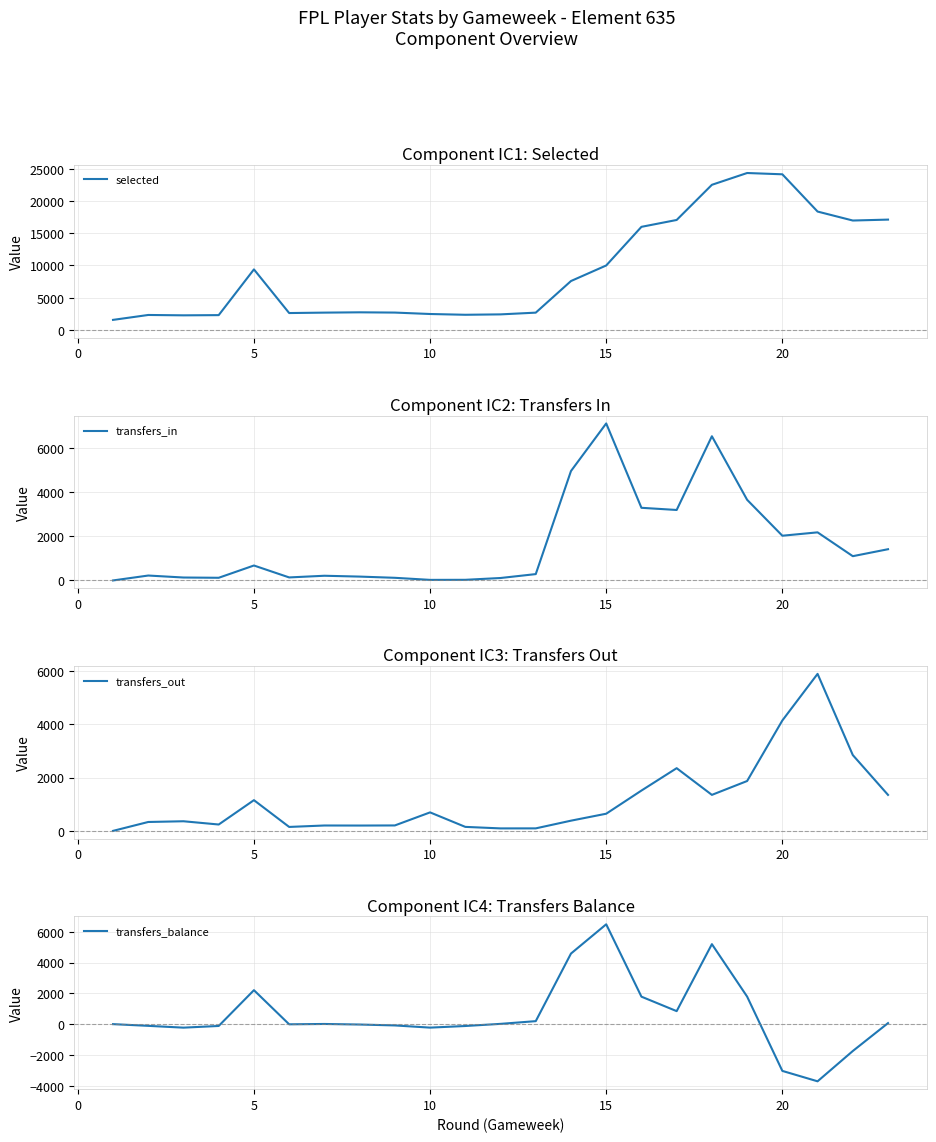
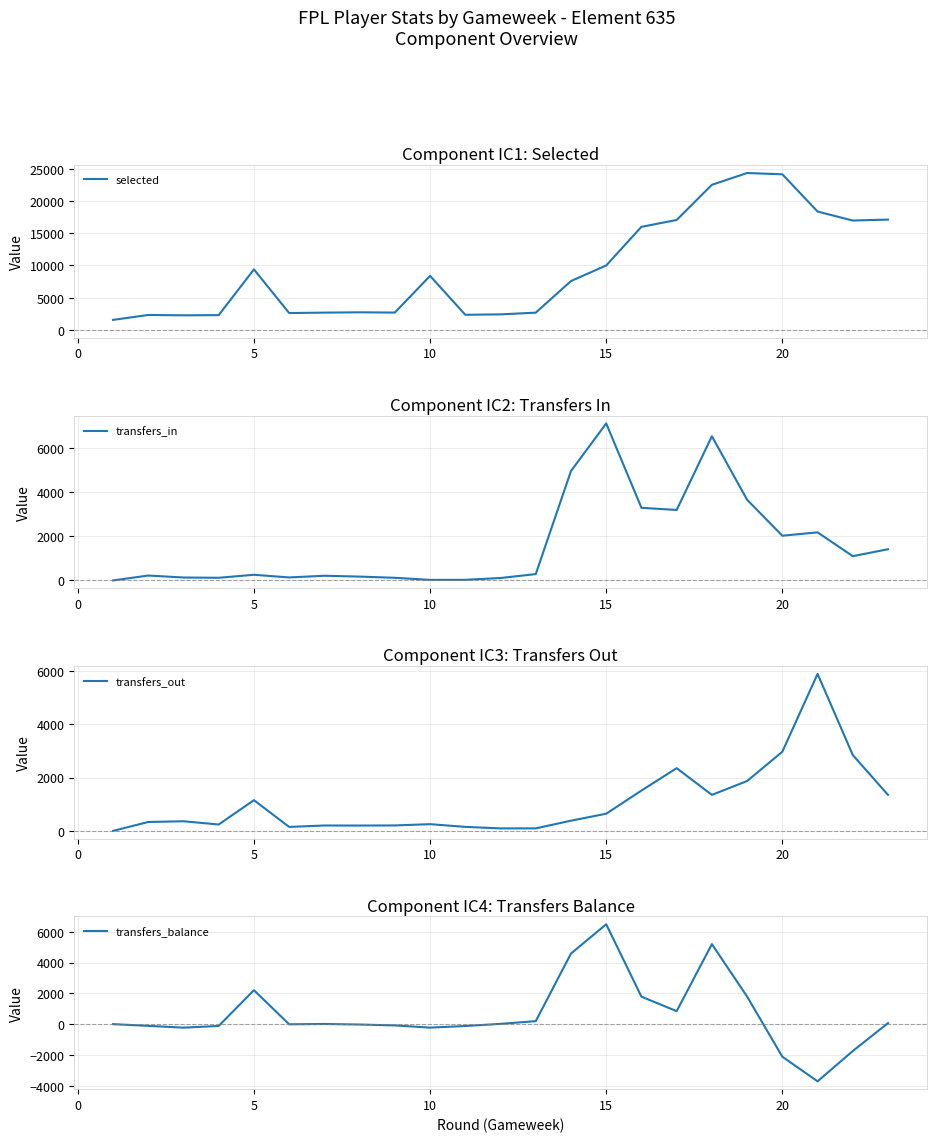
Component IC1: Selected, 10: 2000 -> 8000
Component IC2: Transfers In, 5: 700 -> 300
Component IC3: Transfers Out, 10: 700 -> 300
Component IC3: Transfers Out, 20: 4100 -> 3000
Component IC4: Transfers Balance, 20: -3000 -> -2100
